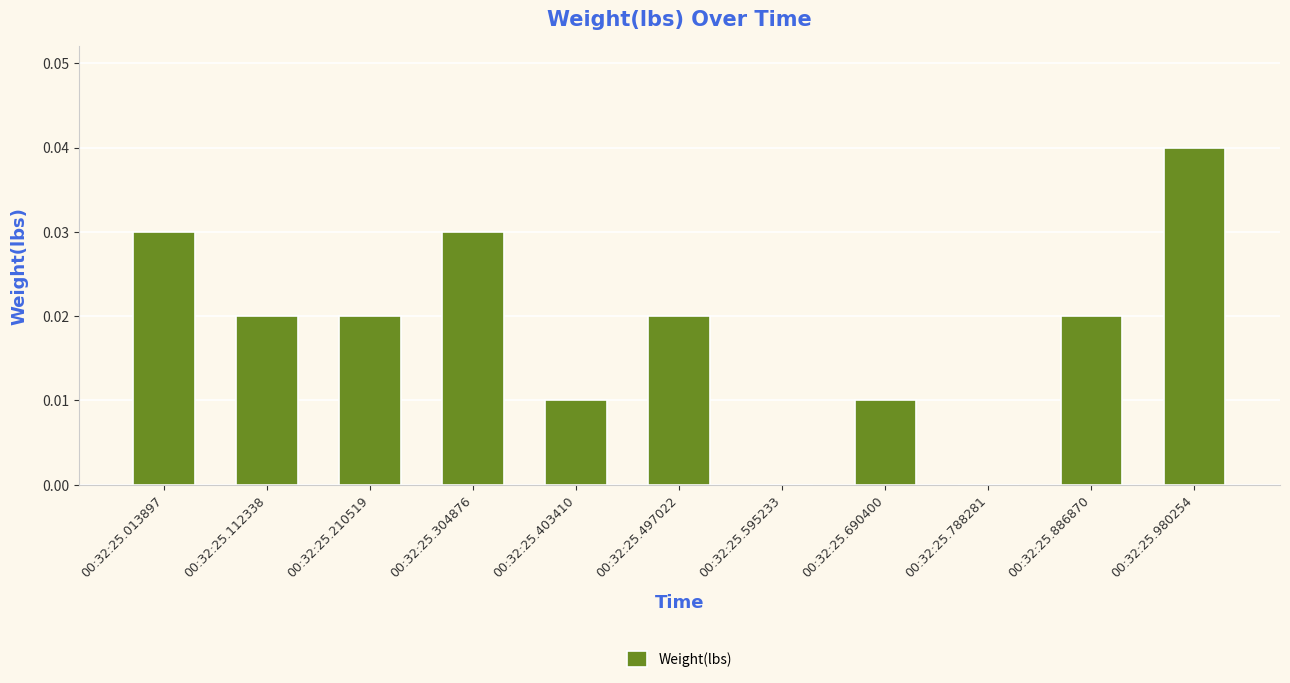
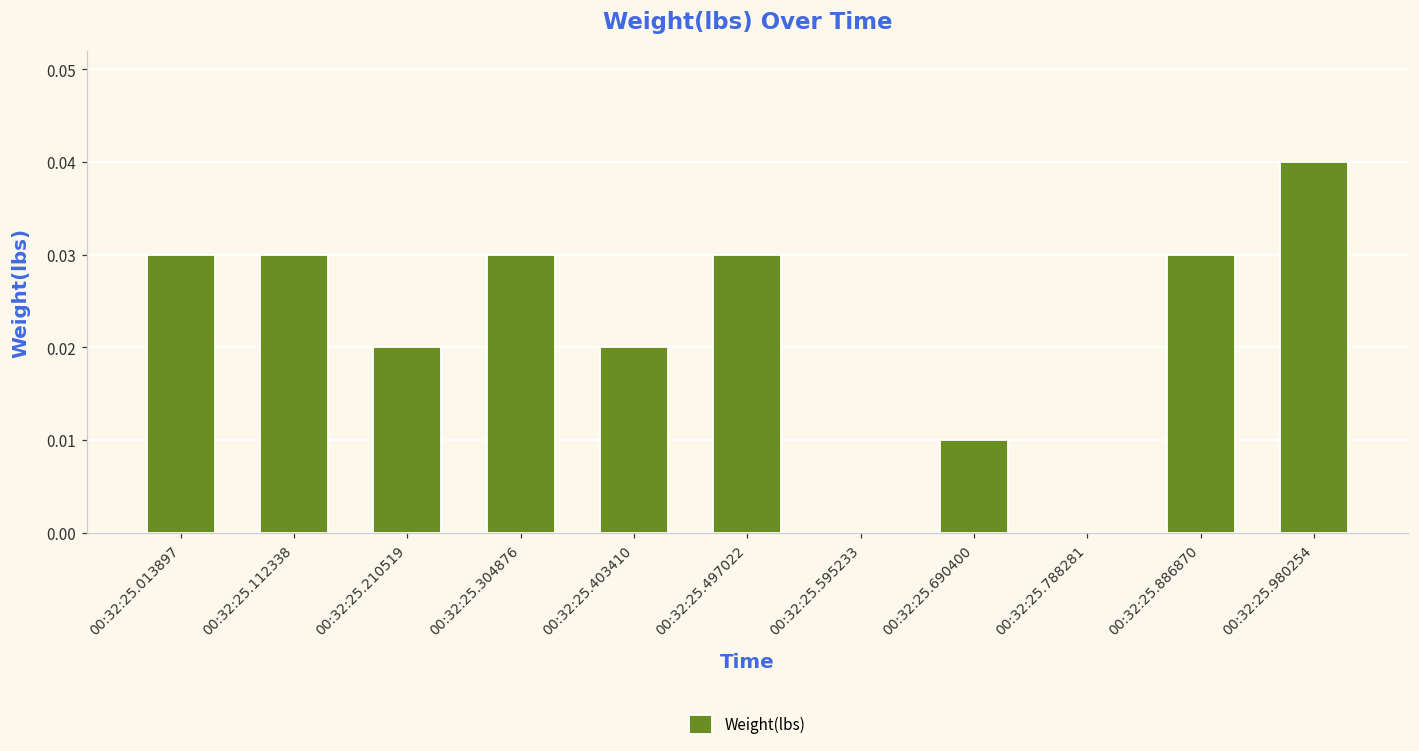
00:32:25.112338: 0.02 -> 0.03
00:32:25.403410: 0.01 -> 0.02
00:32:25.497022: 0.02 -> 0.03
00:32:25.886870: 0.02 -> 0.03
